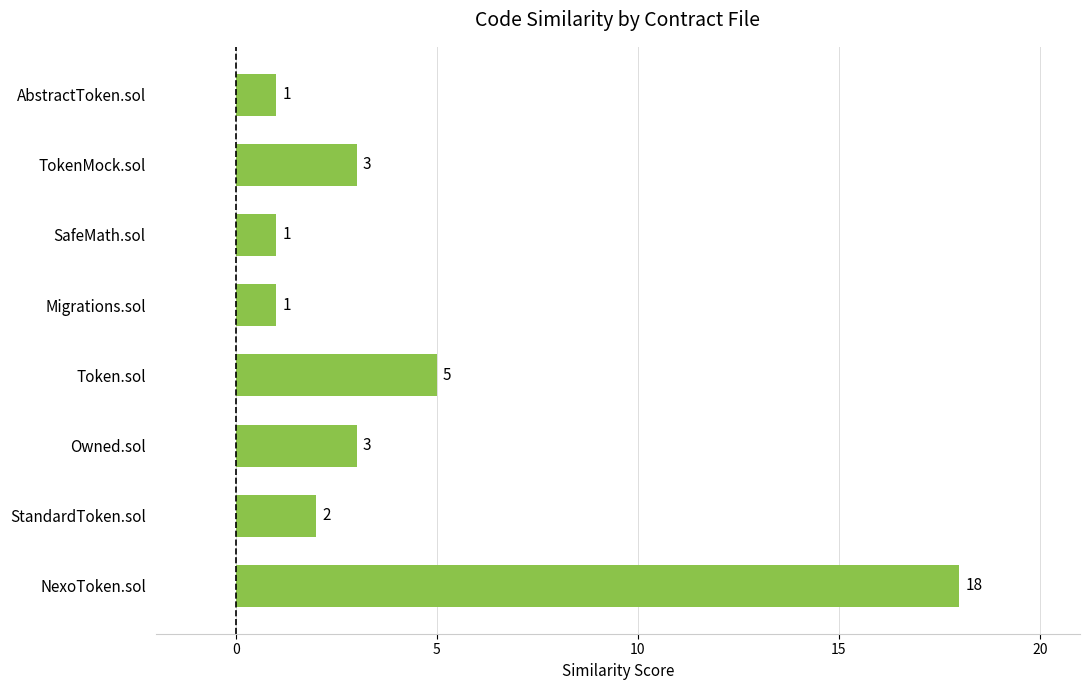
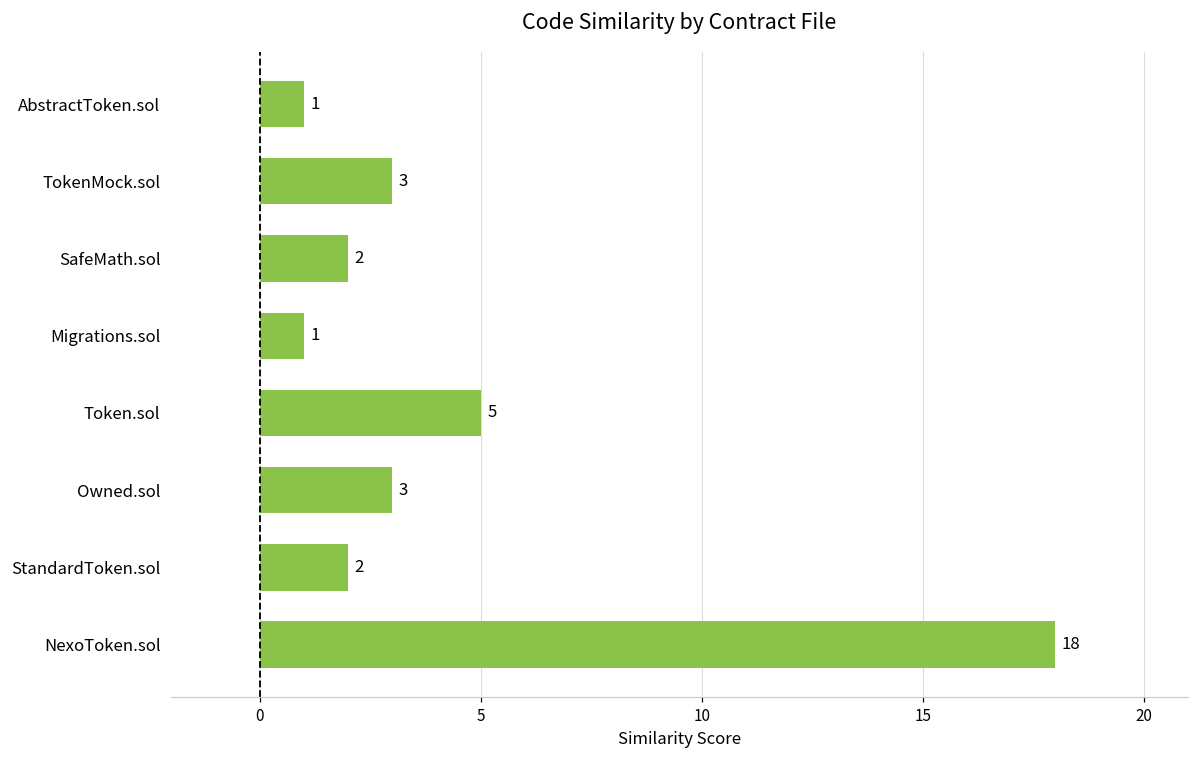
SafeMath.sol: 1 -> 2
